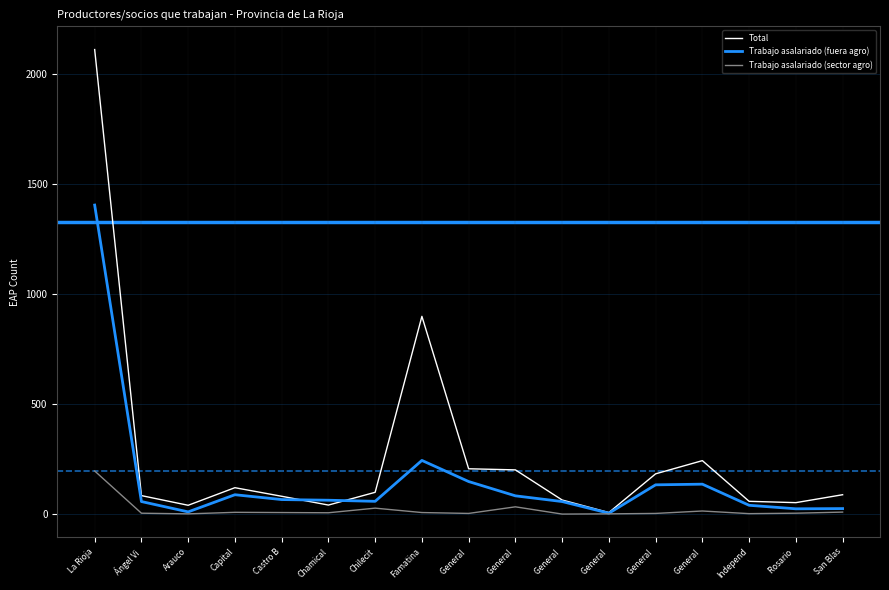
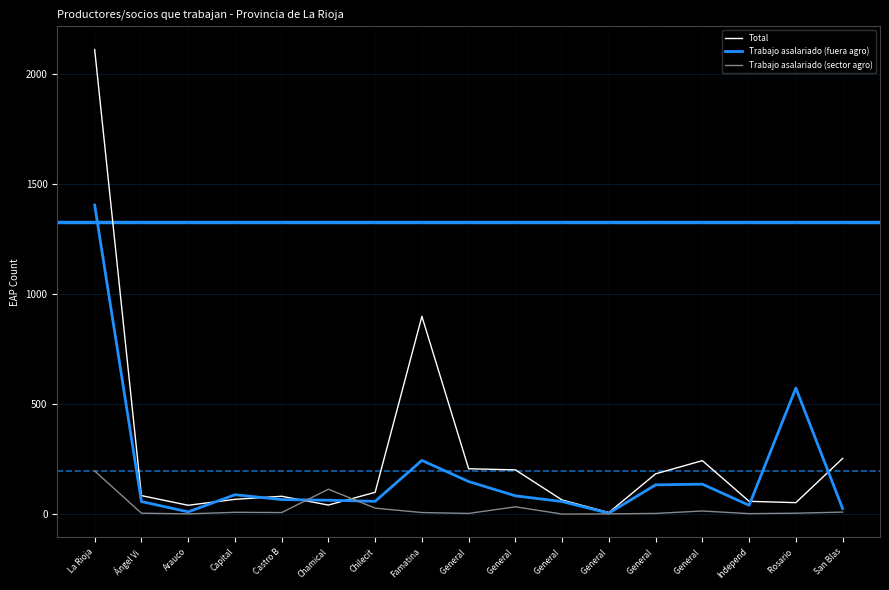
Total, Capital: 120 -> 70
Trabajo asalariado (sector agro), Chamical: 10 -> 110
Trabajo asalariado (fuera agro), Rosario: 30 -> 570
Total, San Blas: 90 -> 250
